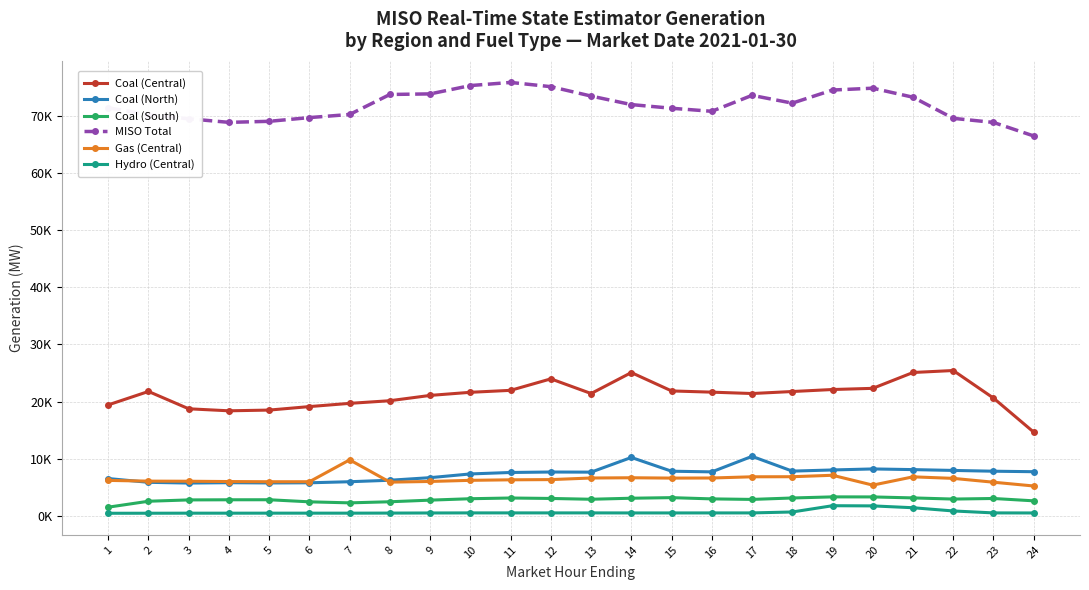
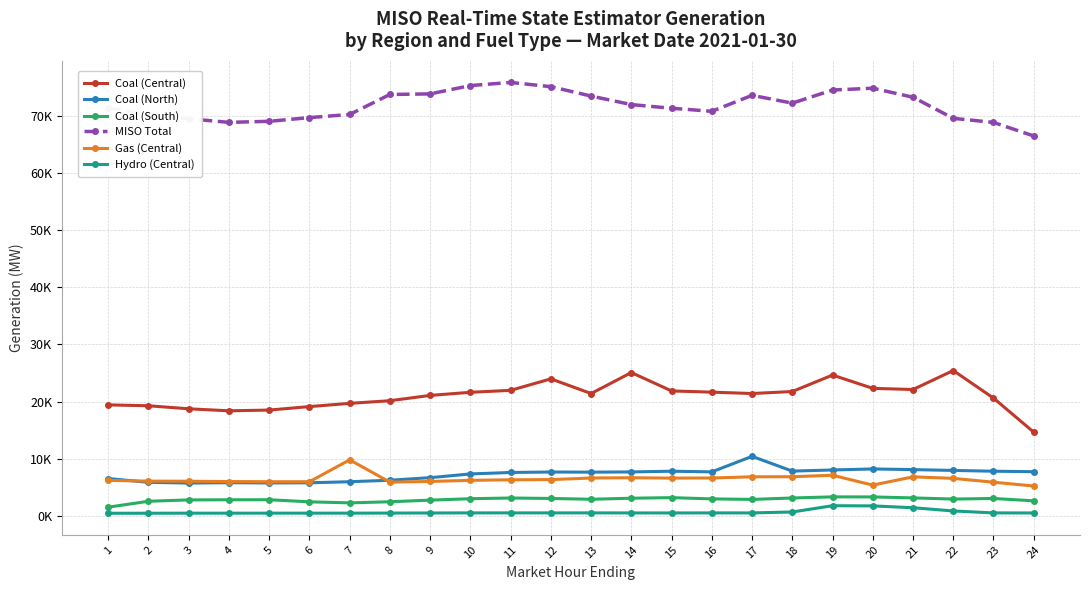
Coal (Central), 2: 22000 -> 19000
Coal (North), 14: 10000 -> 8000
Coal (Central), 19: 22000 -> 25000
Coal (Central), 21: 25000 -> 22000
